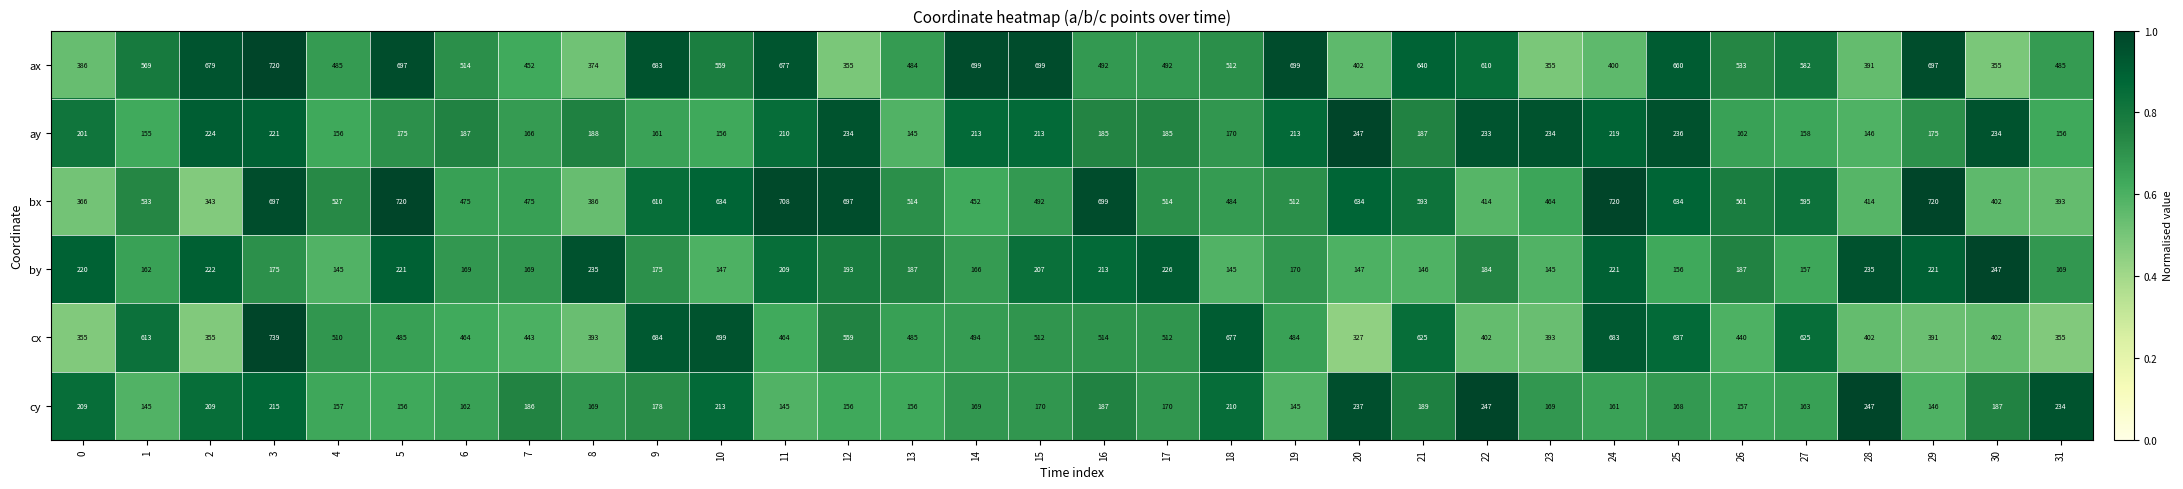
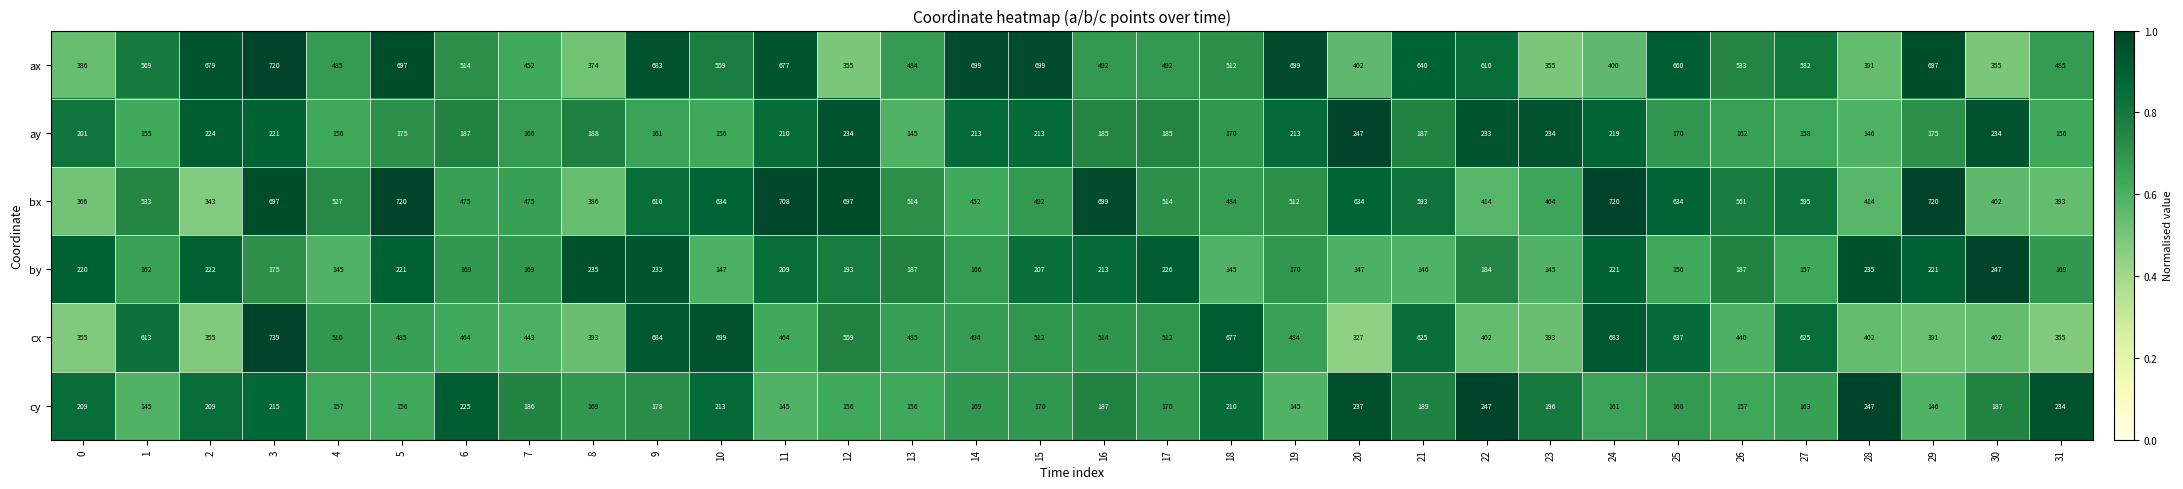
ay, 25: 236 -> 170
by, 9: 175 -> 233
cy, 6: 162 -> 225
cy, 23: 169 -> 196
